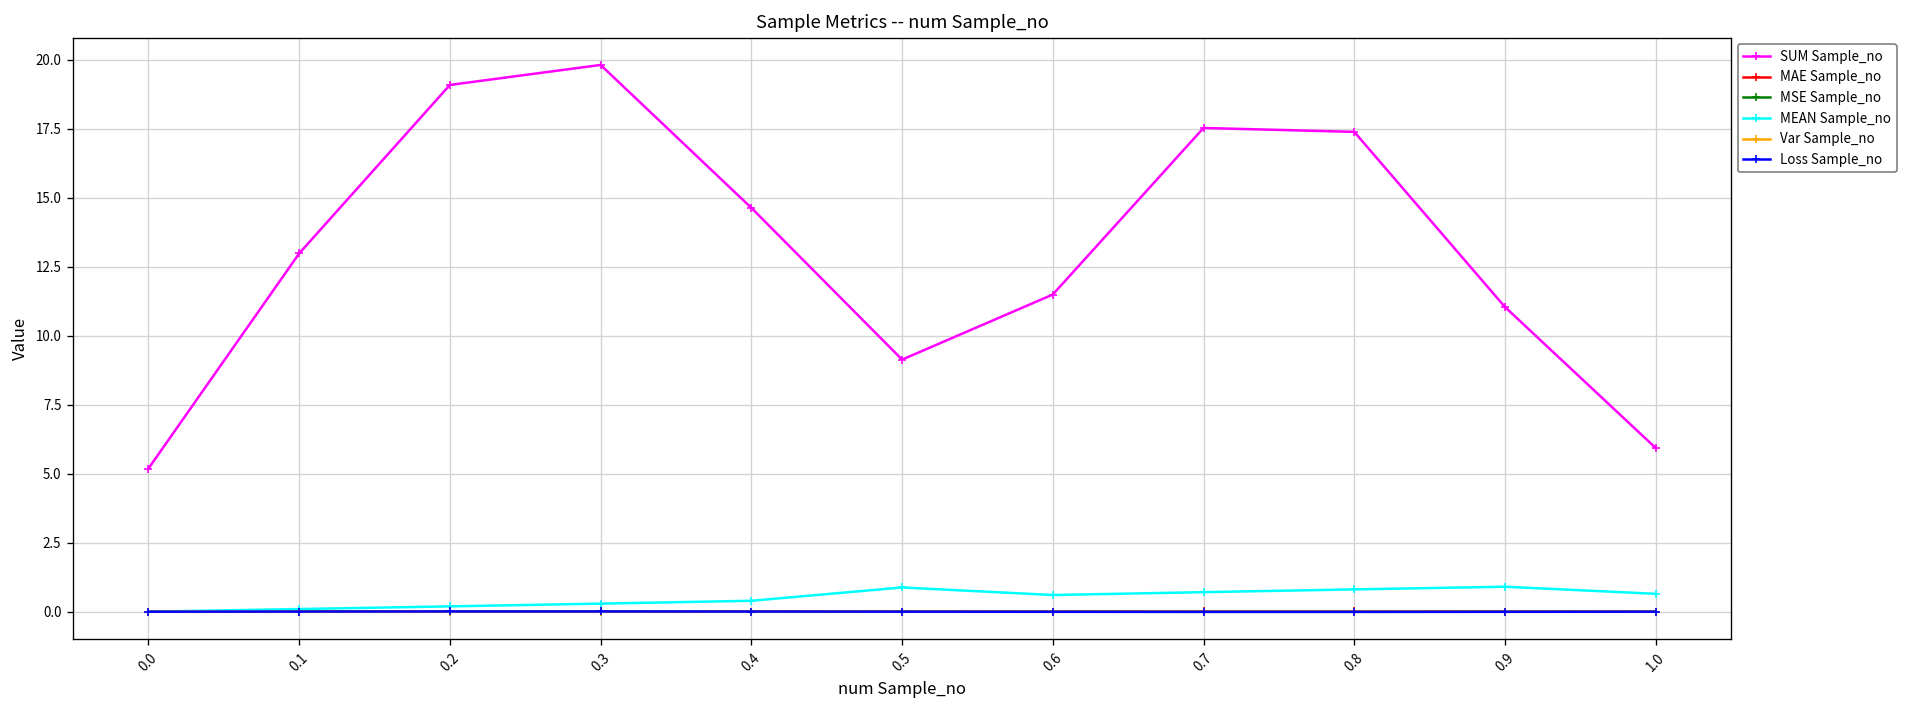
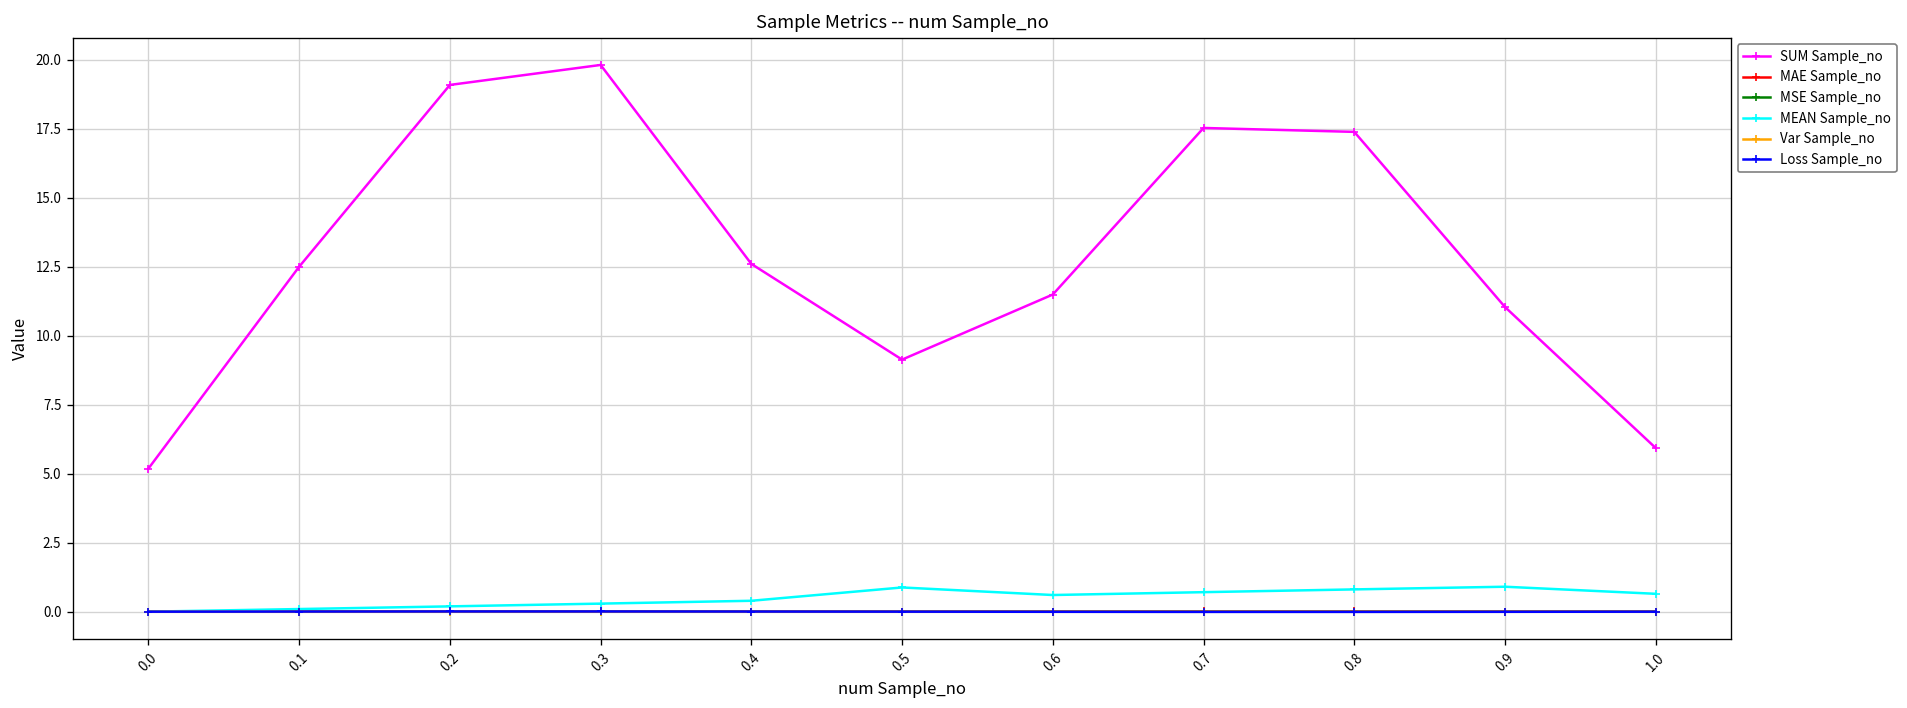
SUM Sample_no, 0.1: 13.0 -> 12.5
SUM Sample_no, 0.4: 14.6 -> 12.6
